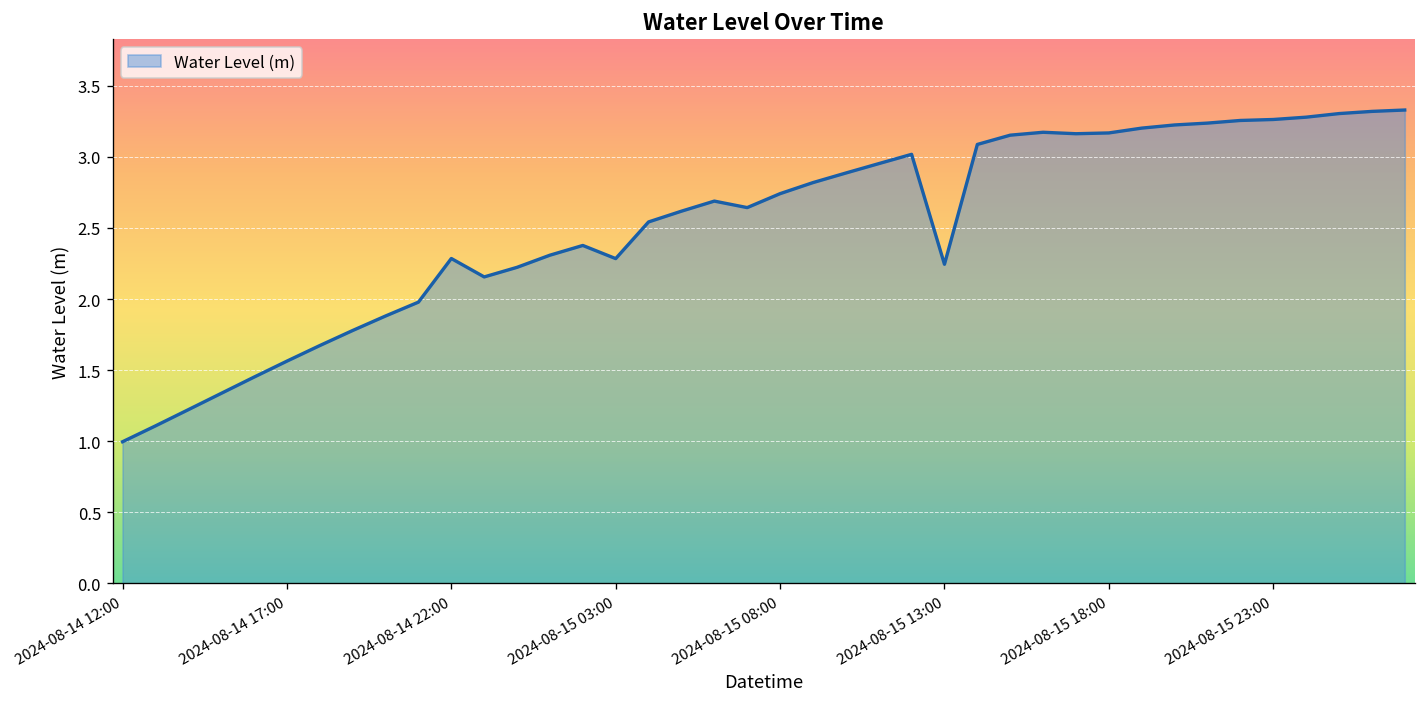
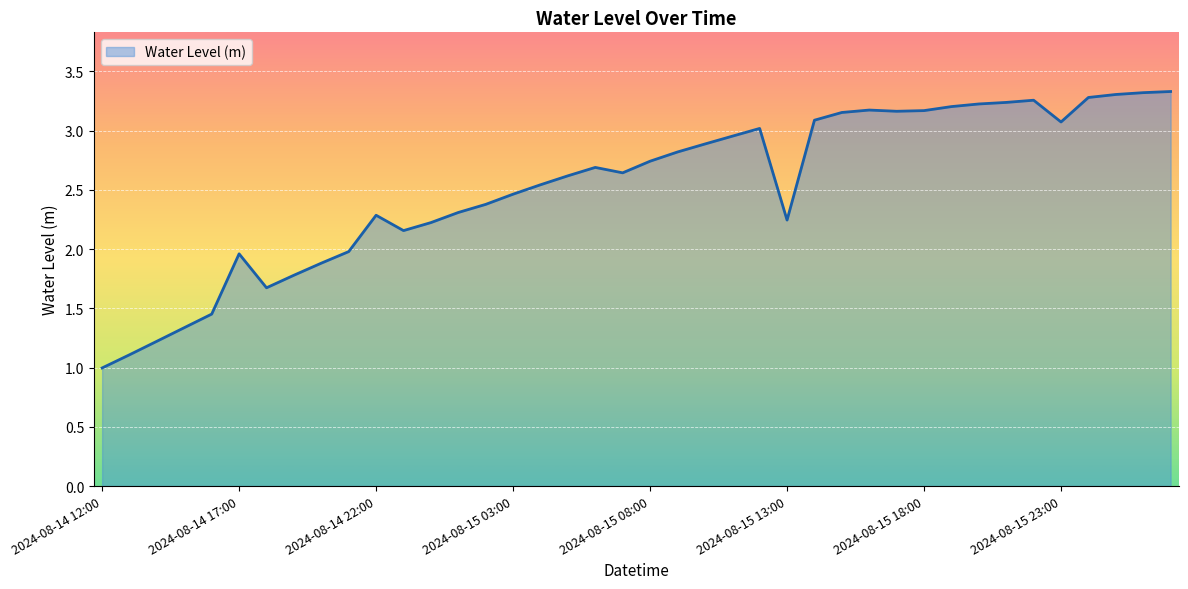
2024-08-14 17:00: 1.56 -> 1.96
2024-08-15 03:00: 2.28 -> 2.46
2024-08-15 23:00: 3.26 -> 3.07
